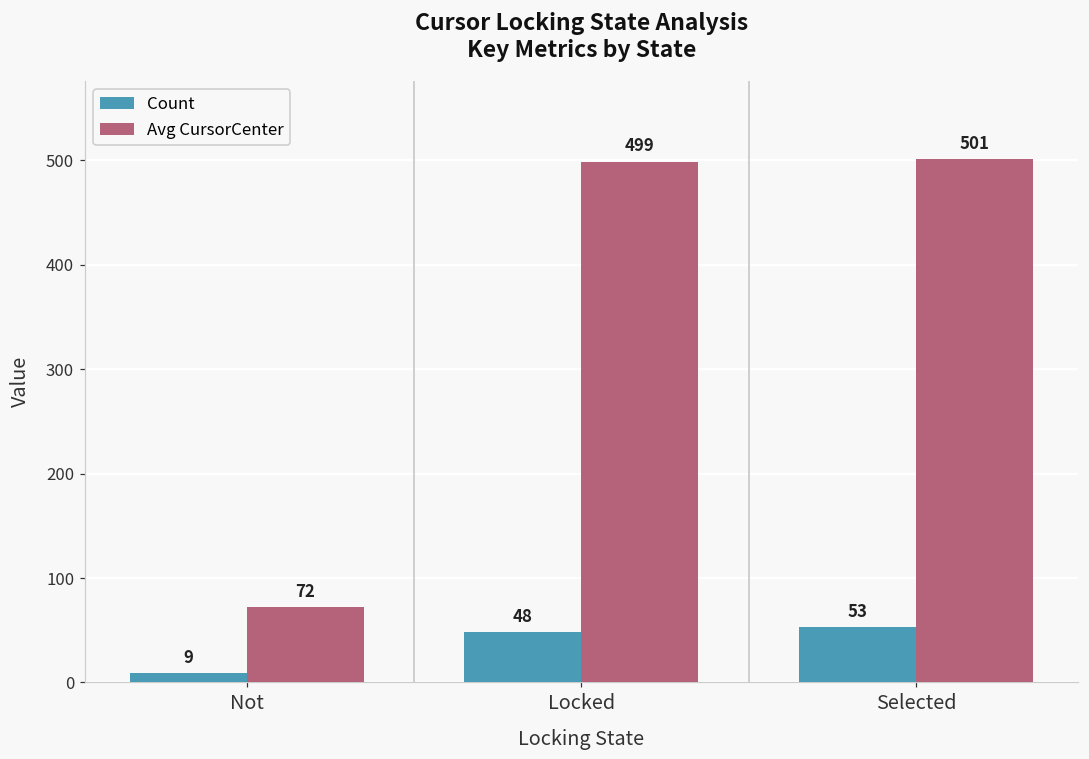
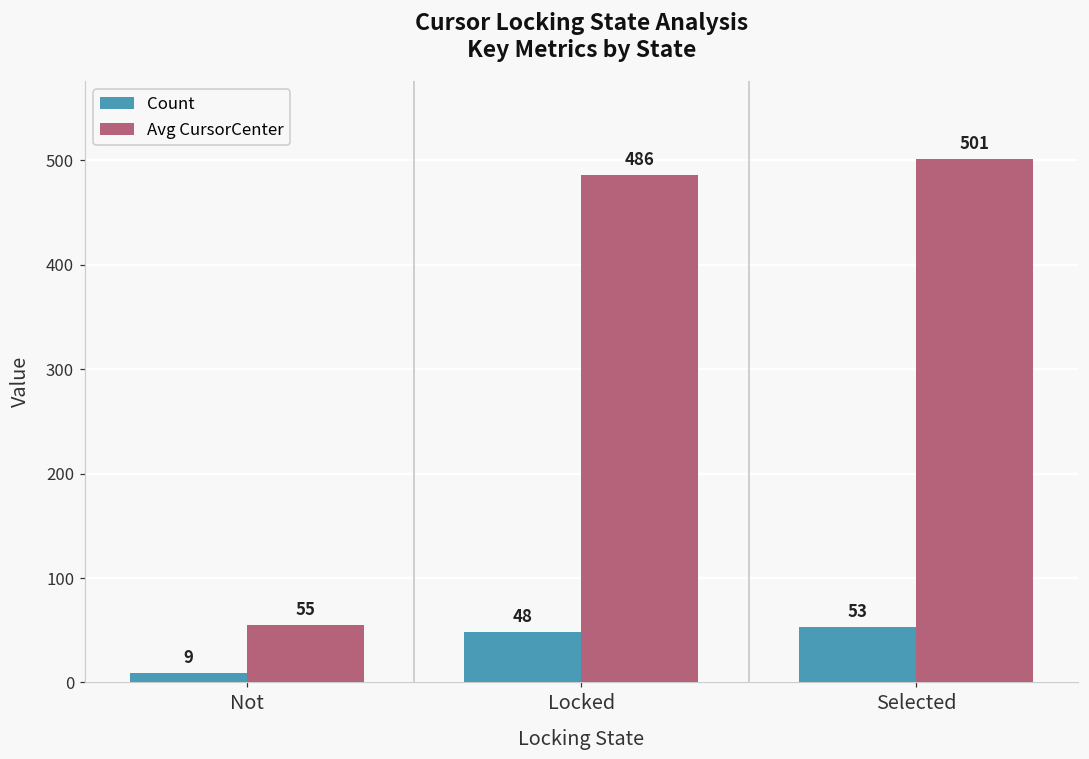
Avg CursorCenter, Not: 72 -> 55
Avg CursorCenter, Locked: 499 -> 486
